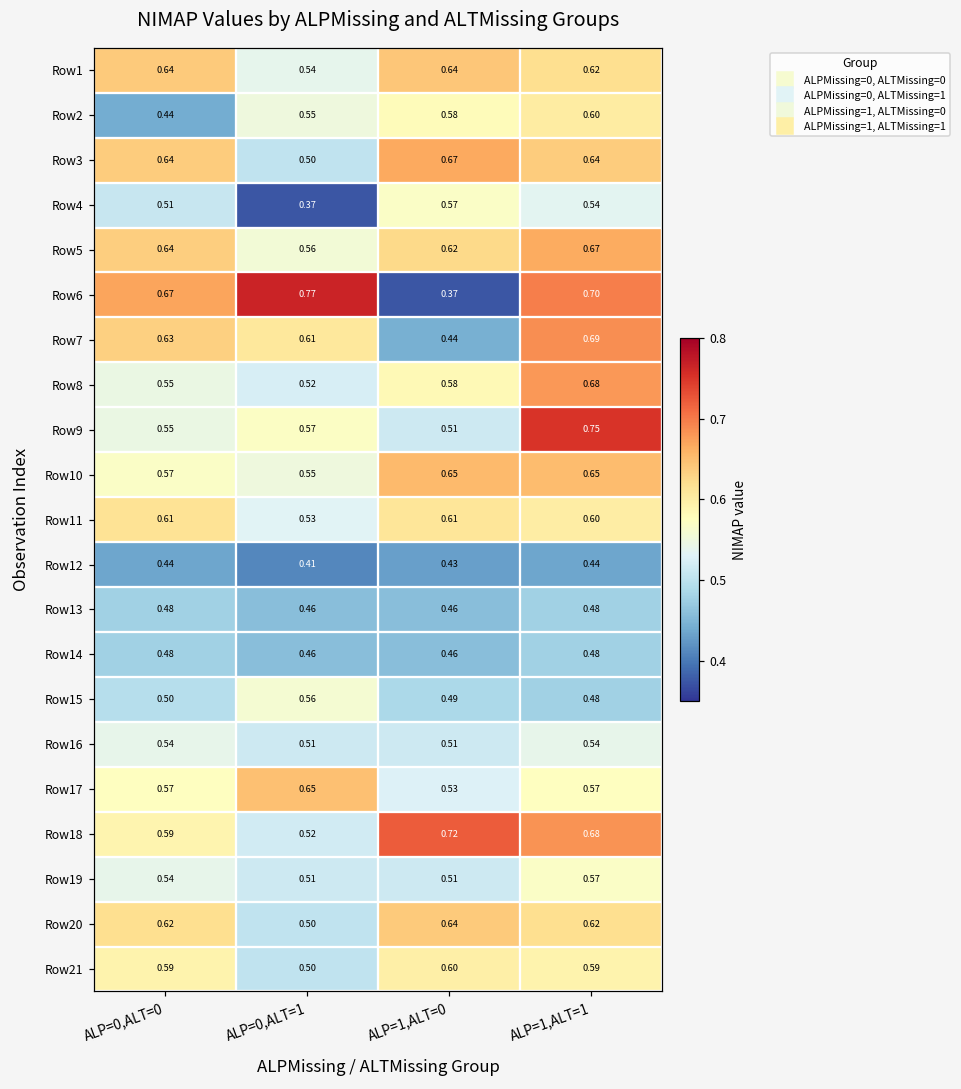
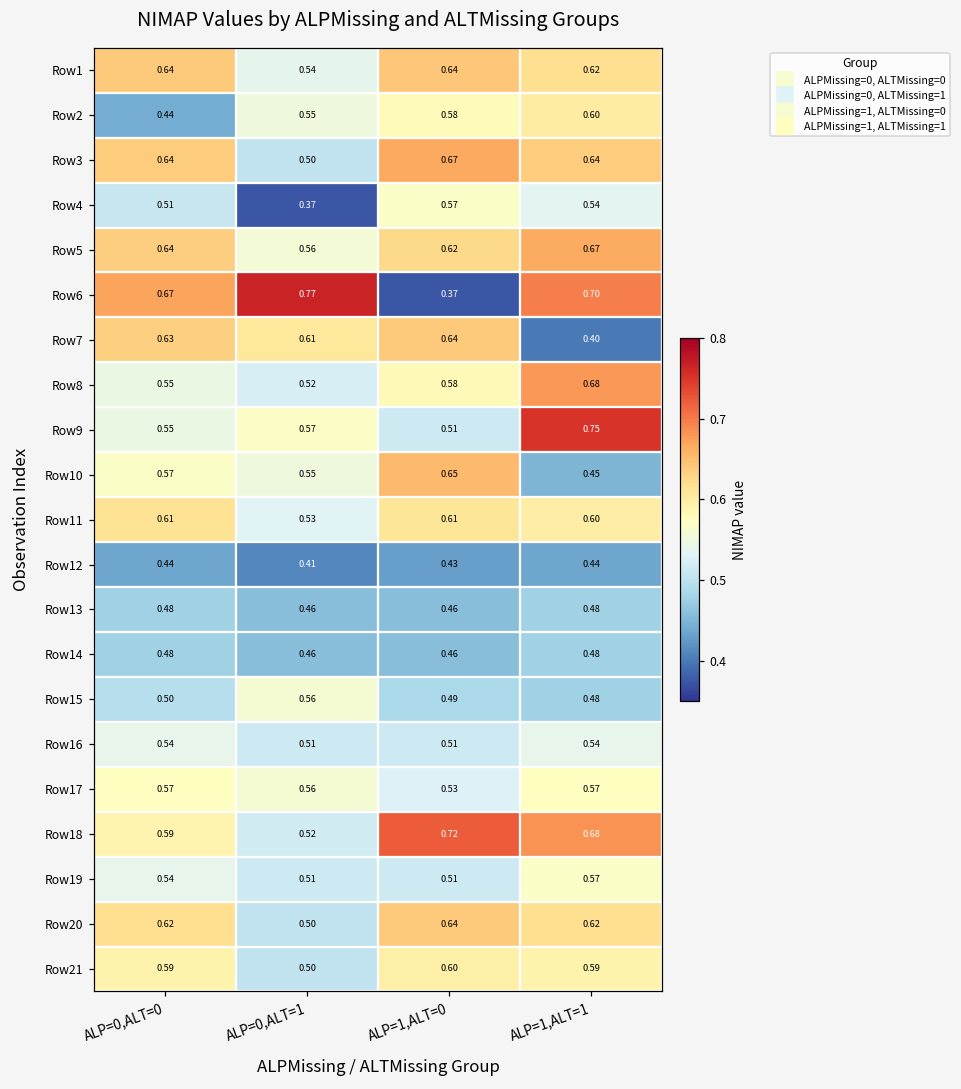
Row7, ALP=1,ALT=0: 0.44 -> 0.64
Row7, ALP=1,ALT=1: 0.69 -> 0.40
Row10, ALP=1,ALT=1: 0.65 -> 0.45
Row17, ALP=0,ALT=1: 0.65 -> 0.56
